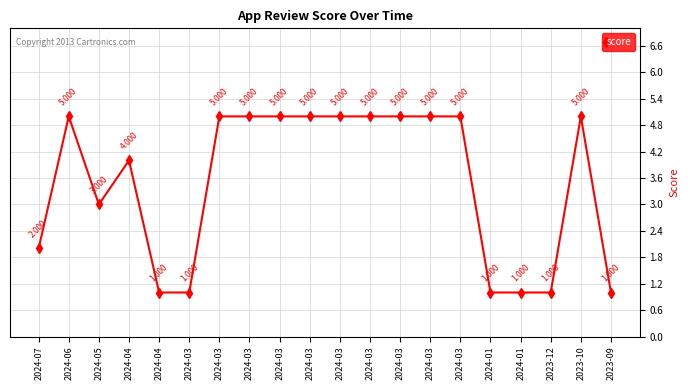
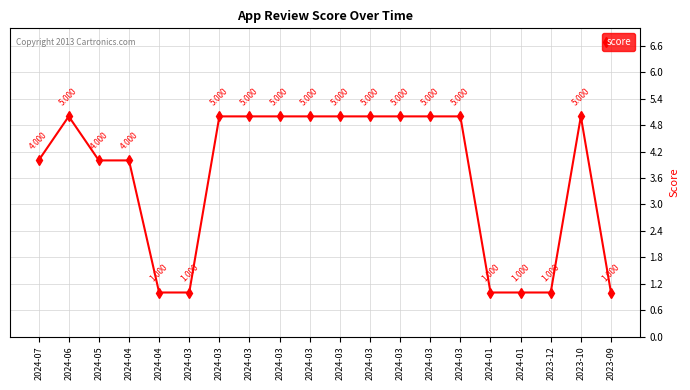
2024-07: 2.000 -> 4.000
2024-05: 3.000 -> 4.000
